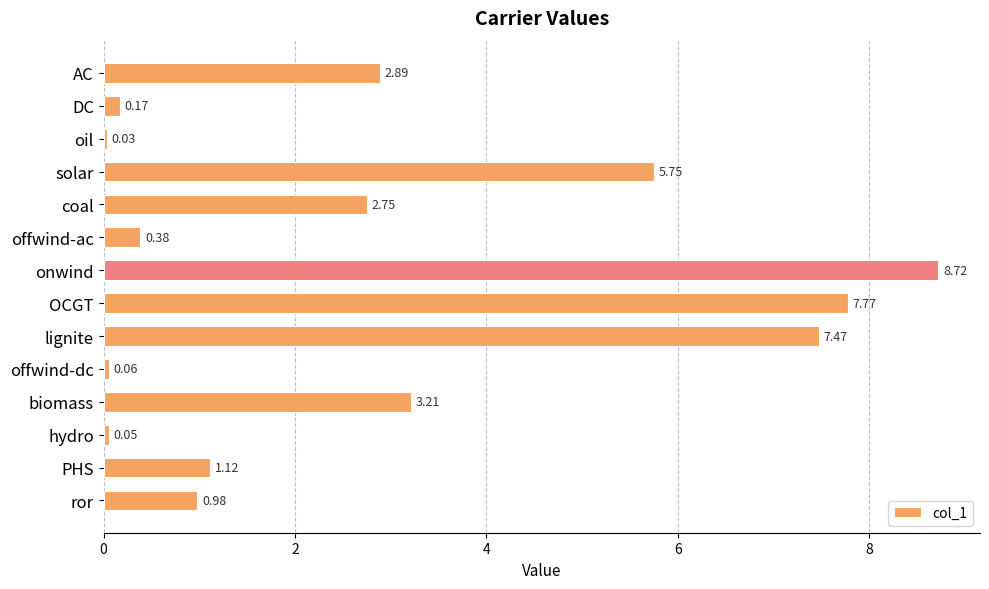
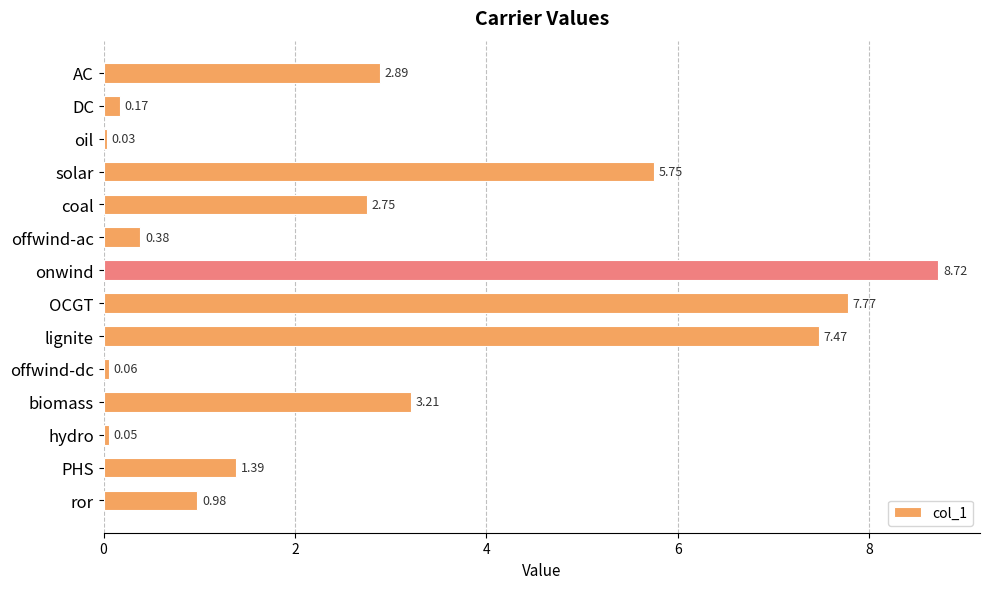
PHS: 1.12 -> 1.39
